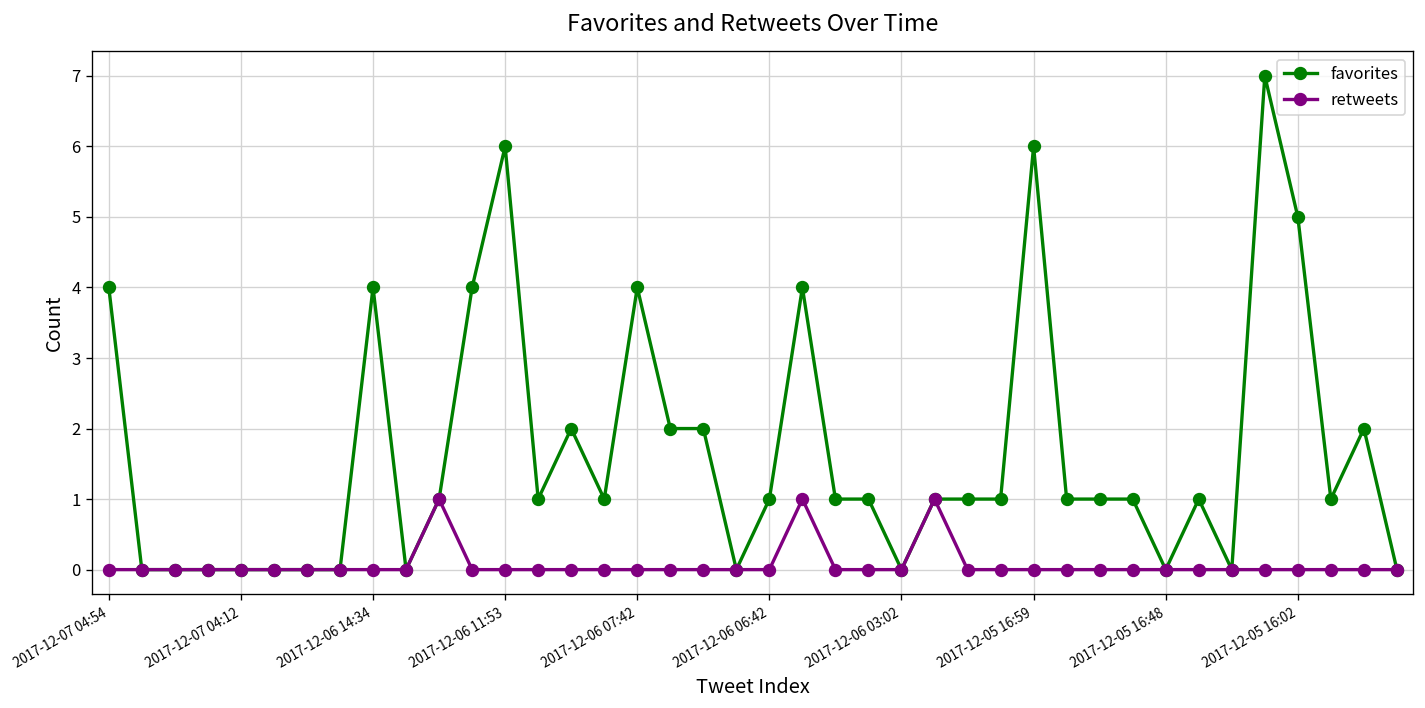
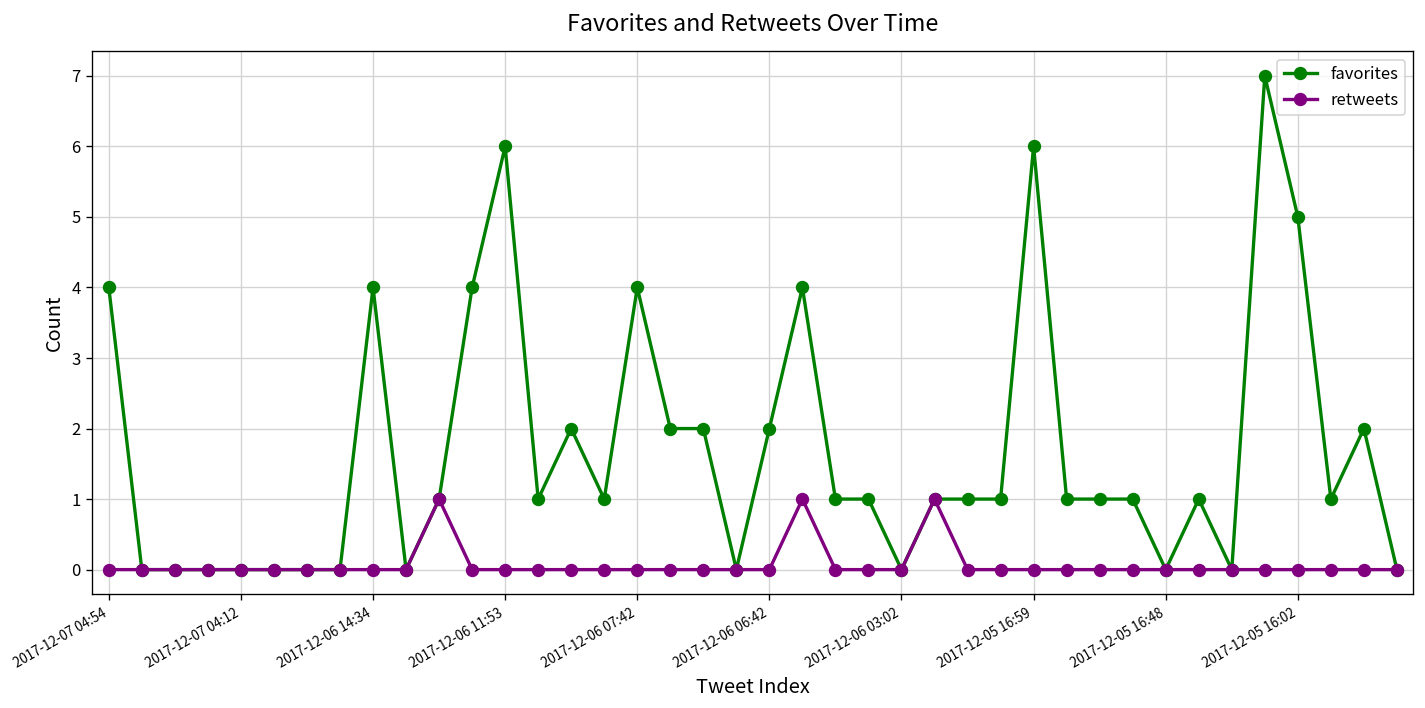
favorites, 2017-12-06 06:42: 1 -> 2
